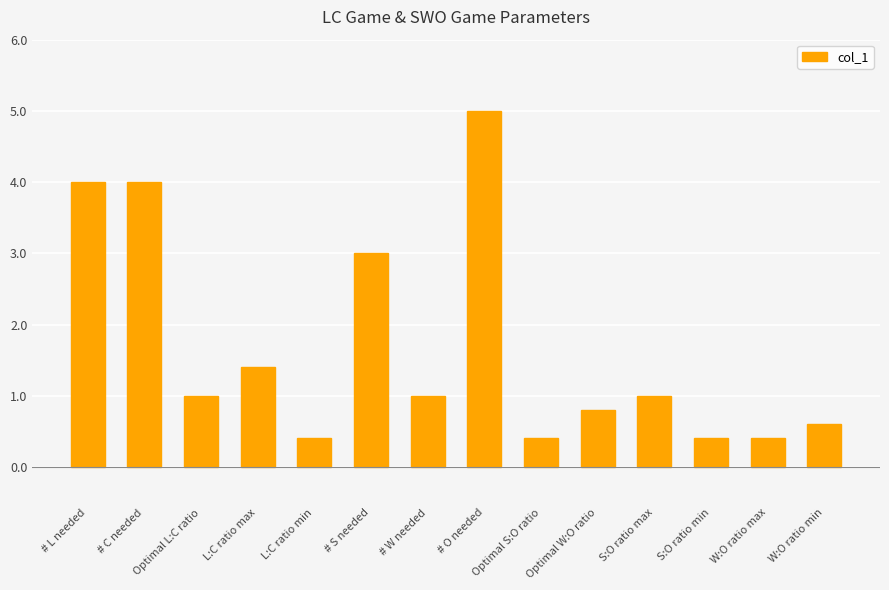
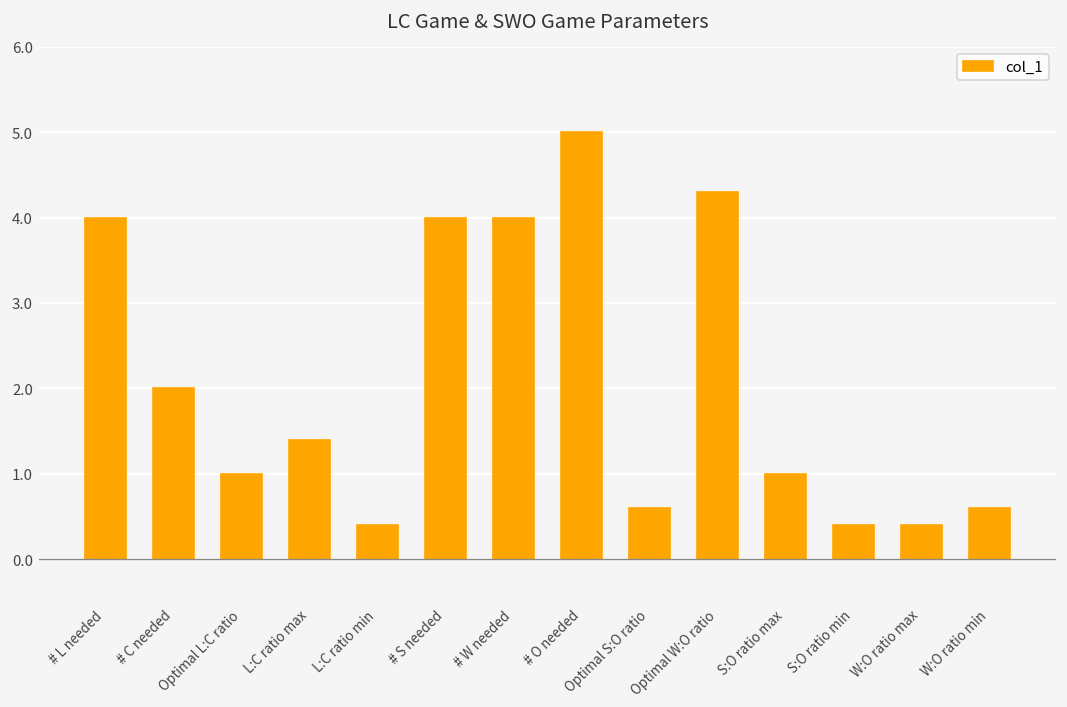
# C needed: 4 -> 2
# S needed: 3 -> 4
# W needed: 1 -> 4
Optimal S:O ratio: 0.4 -> 0.6
Optimal W:O ratio: 0.8 -> 4.3
